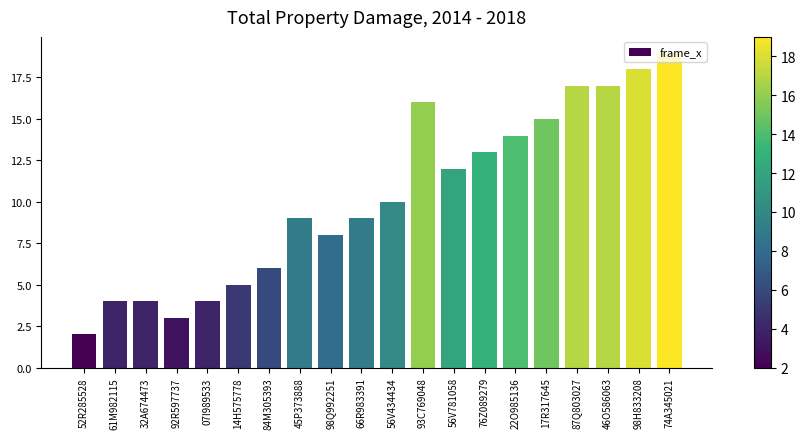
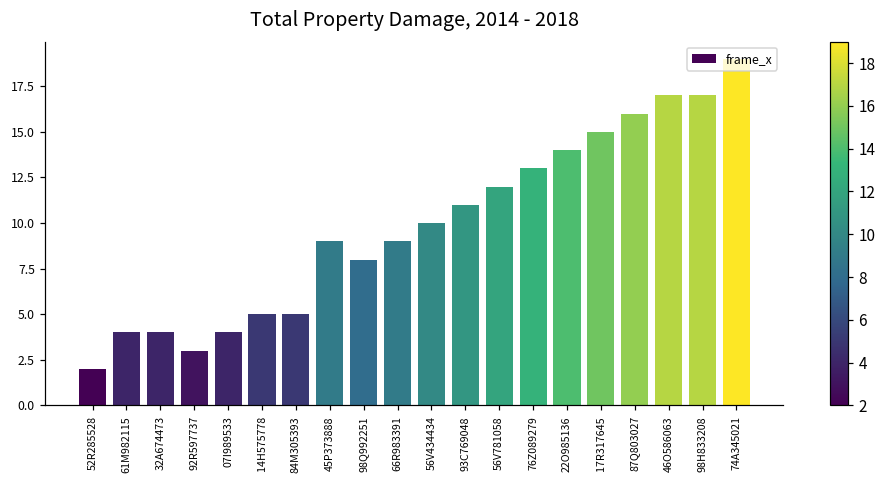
84M305393: 6 -> 5
93C769048: 16 -> 11
87Q803027: 17 -> 16
98H833208: 18 -> 17
